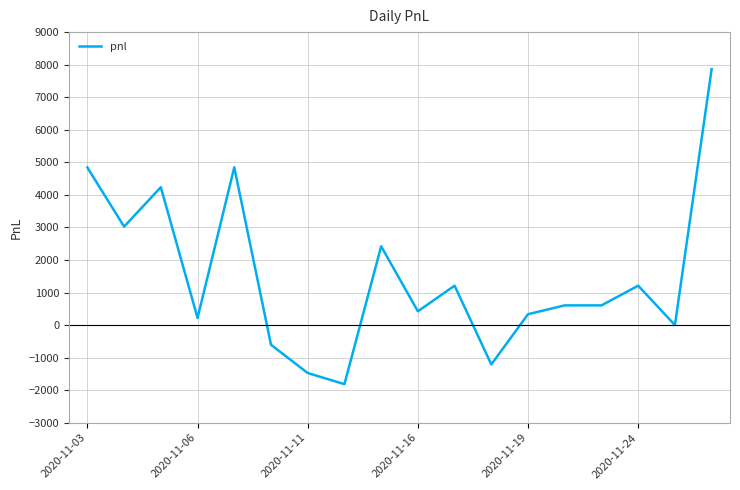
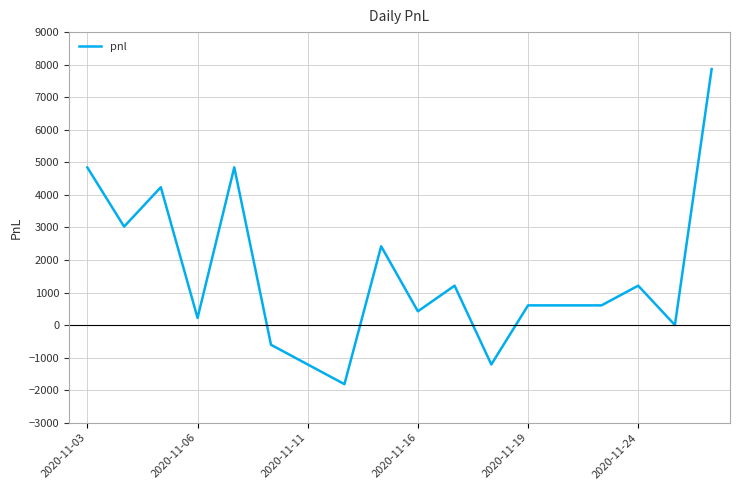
2020-11-11: -1500 -> -1200
2020-11-19: 300 -> 600
